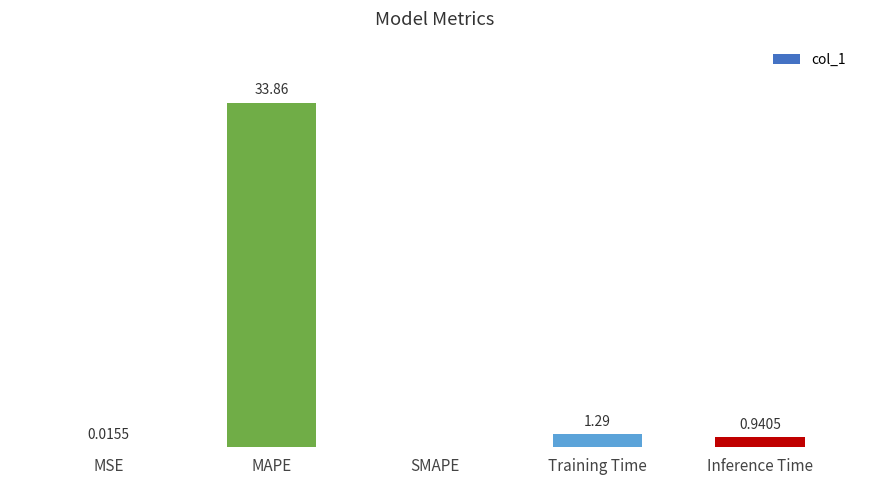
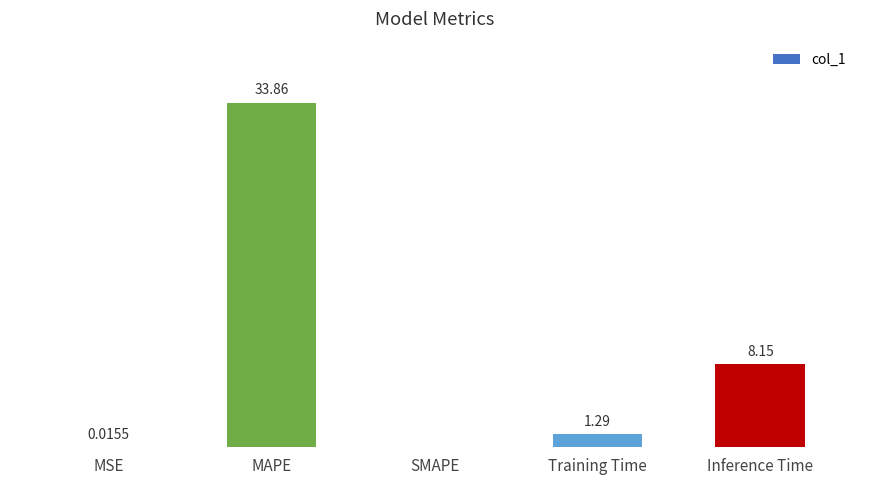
Inference Time: 0.9405 -> 8.15
